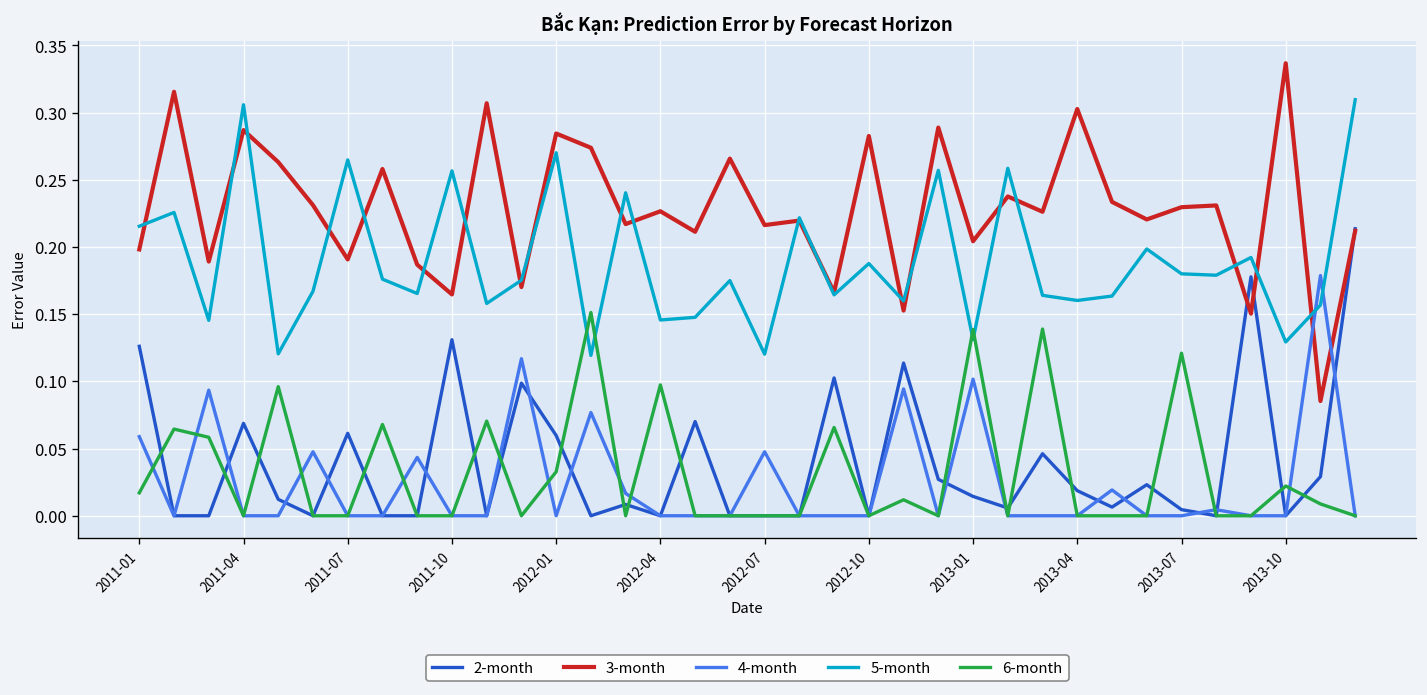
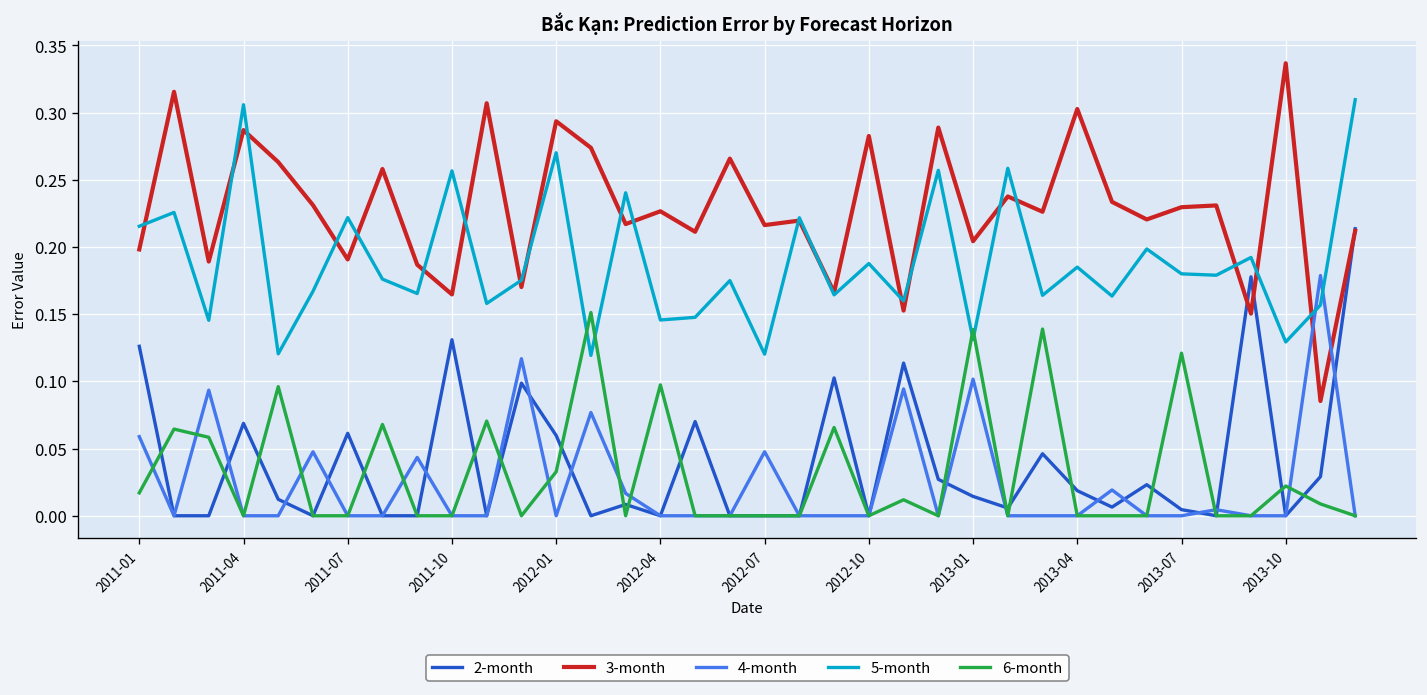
5-month, 2011-07: 0.265 -> 0.222
3-month, 2012-01: 0.284 -> 0.294
5-month, 2013-04: 0.160 -> 0.185
